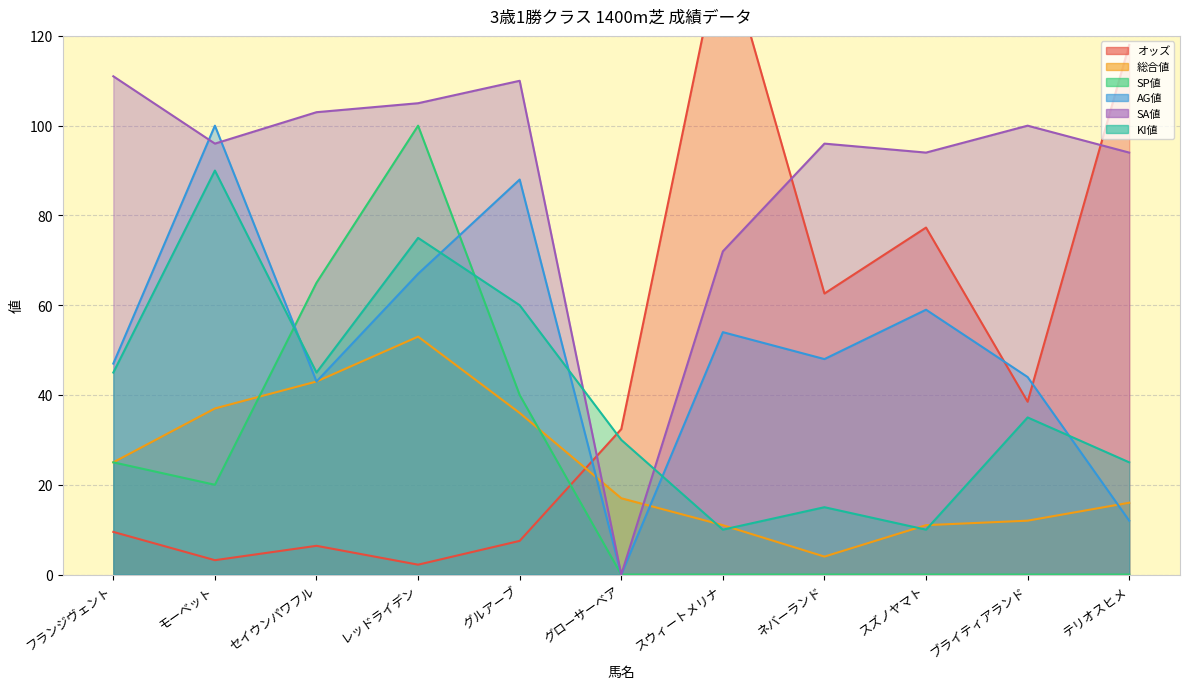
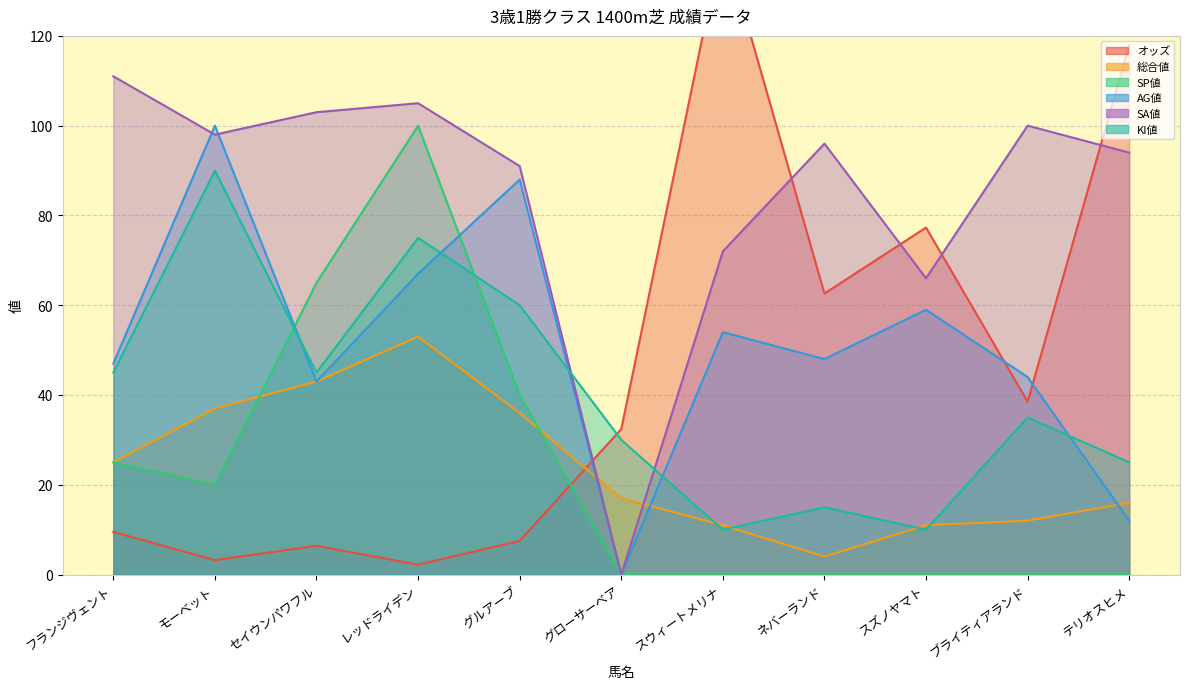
SA値, モーベット: 96 -> 98
SA値, グルアーブ: 110 -> 91
SA値, スズノヤマト: 94 -> 66
